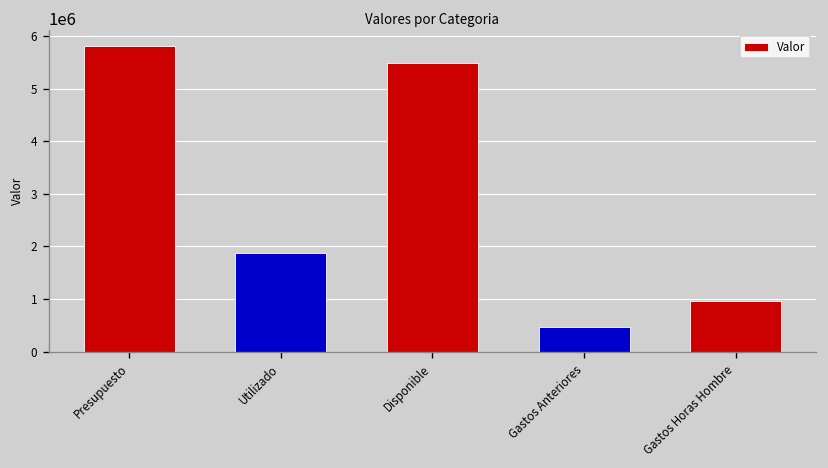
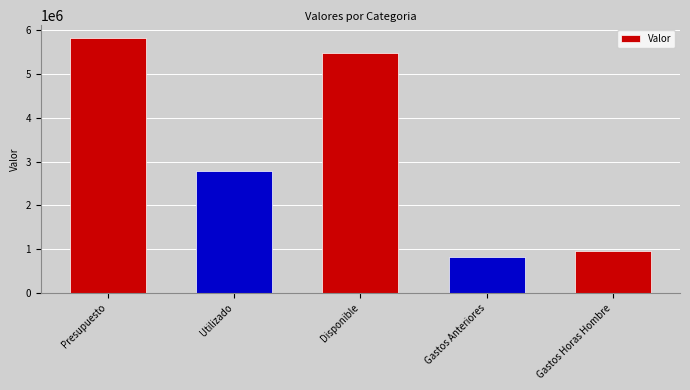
Utilizado: 1900000 -> 2800000
Gastos Anteriores: 500000 -> 800000
